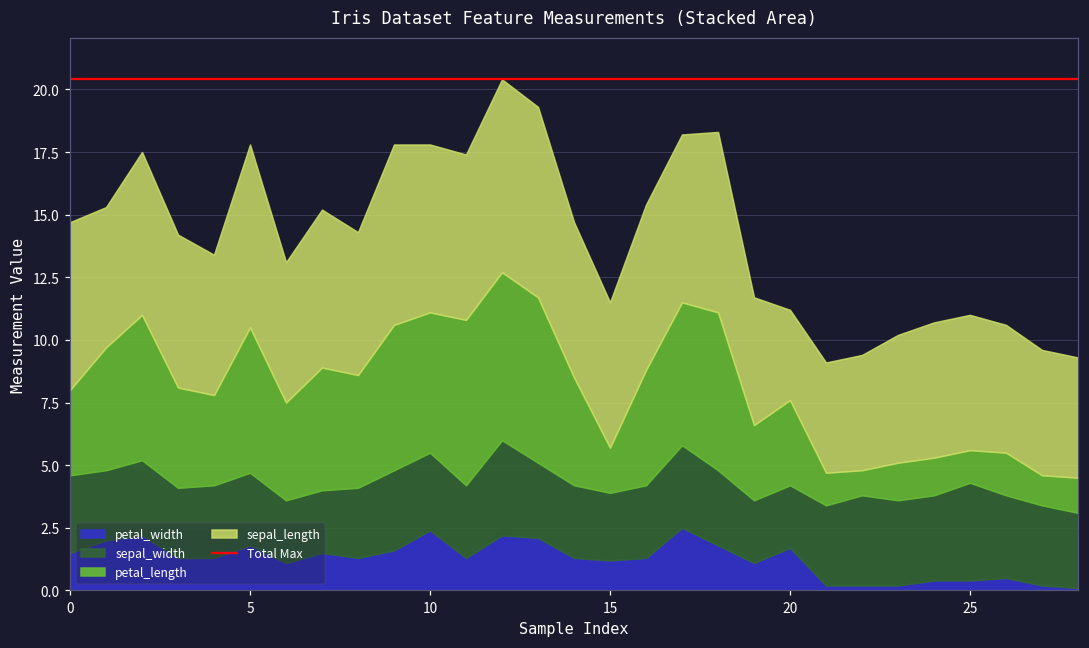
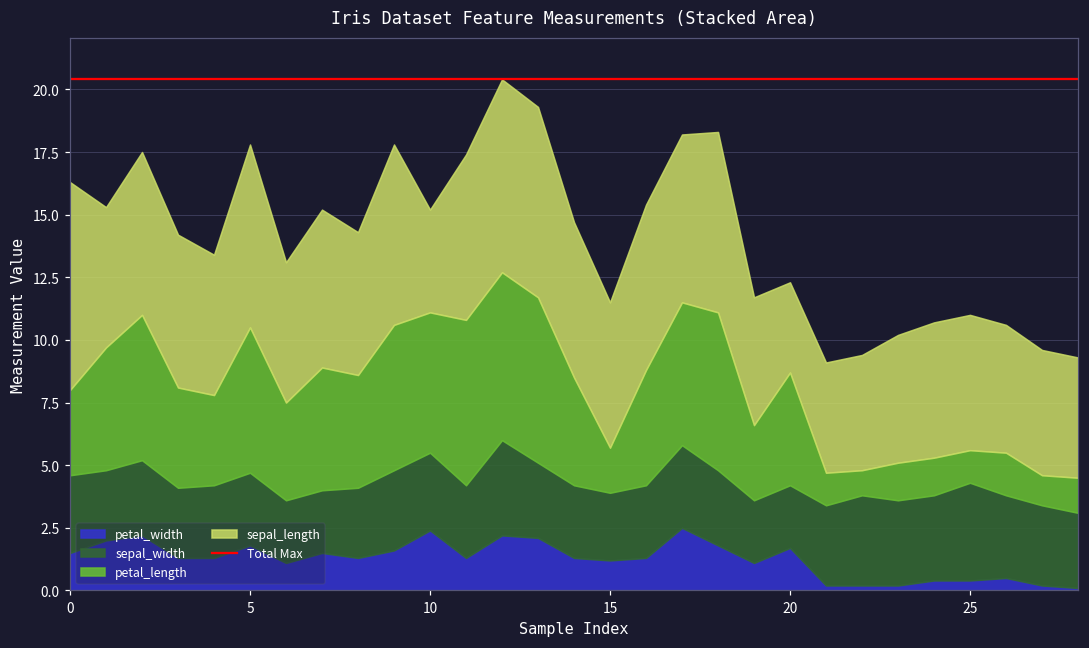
sepal_length, 0: 6.7 -> 8.3
sepal_length, 10: 6.7 -> 4.1
petal_length, 20: 3.4 -> 4.5
